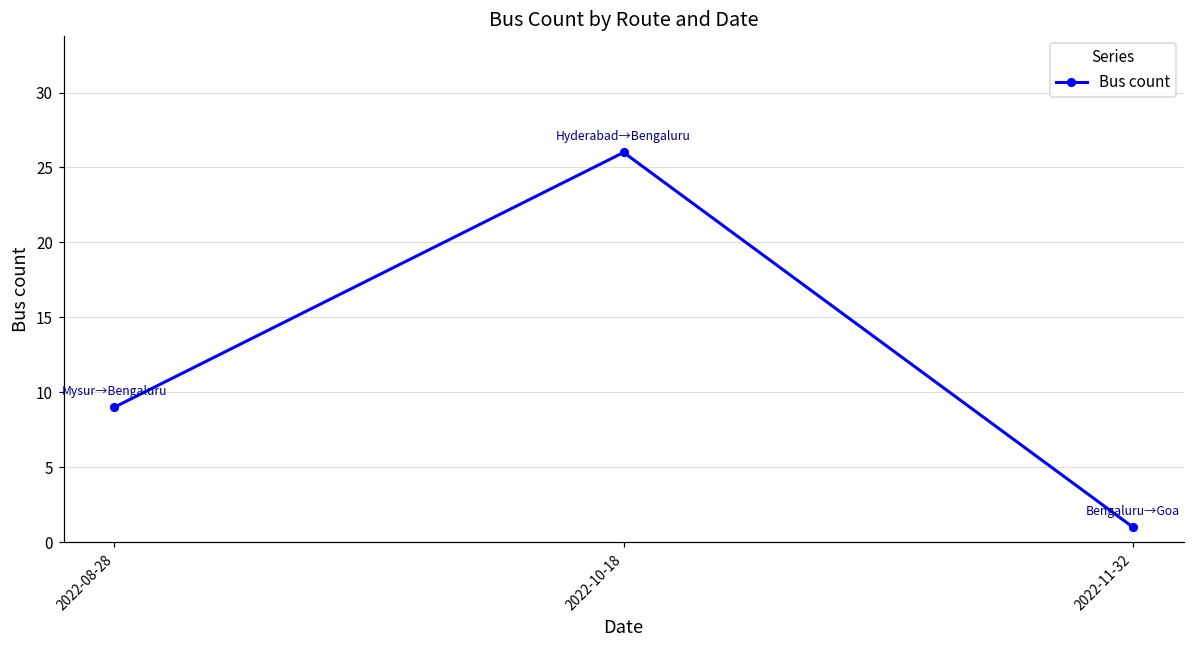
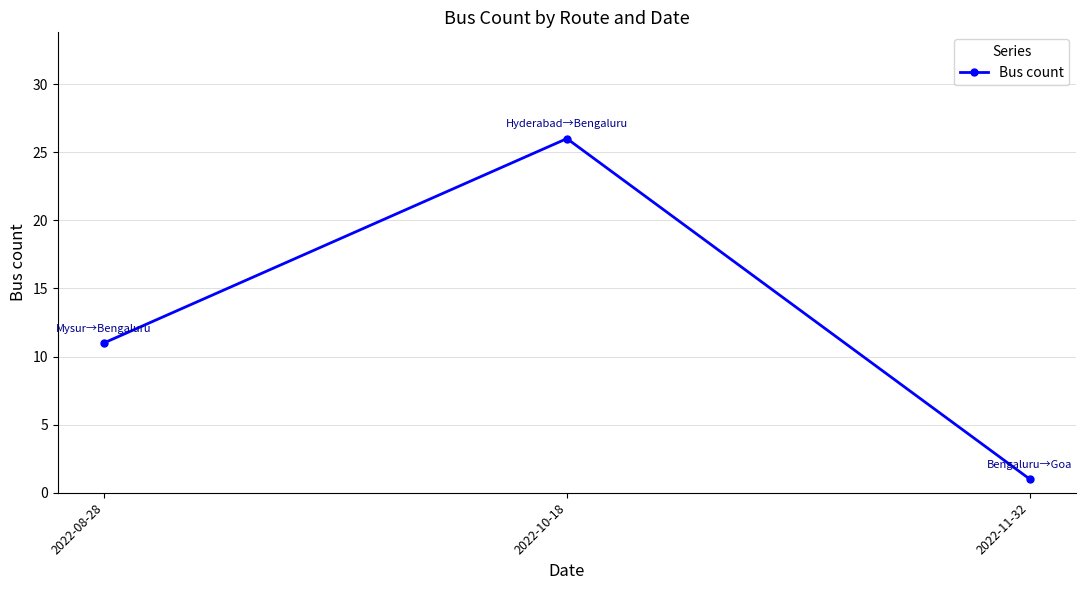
2022-08-28: 9 -> 11
